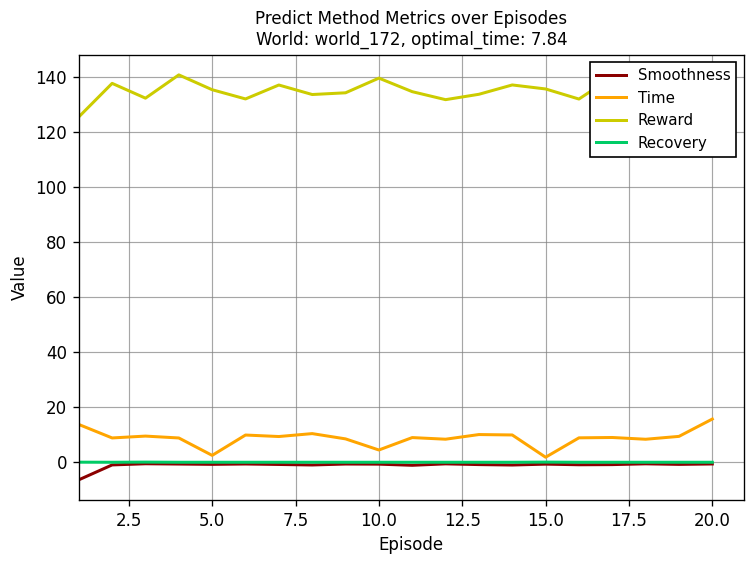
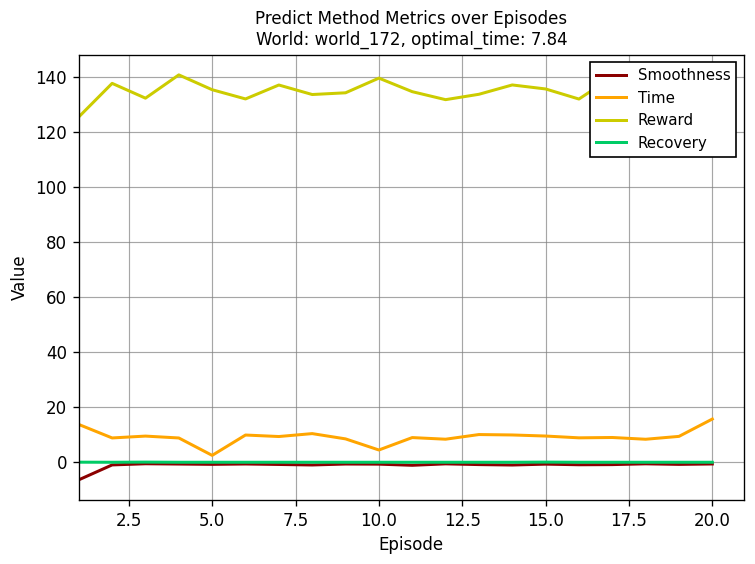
Time, 15.0: 2 -> 10
